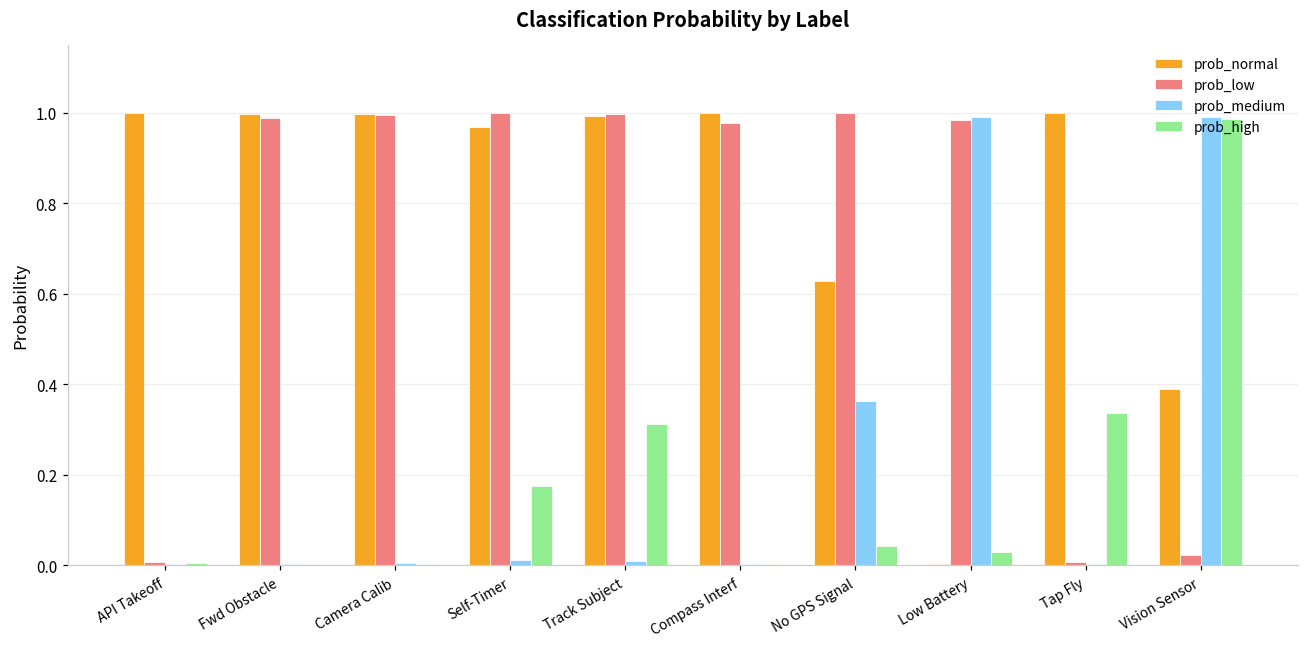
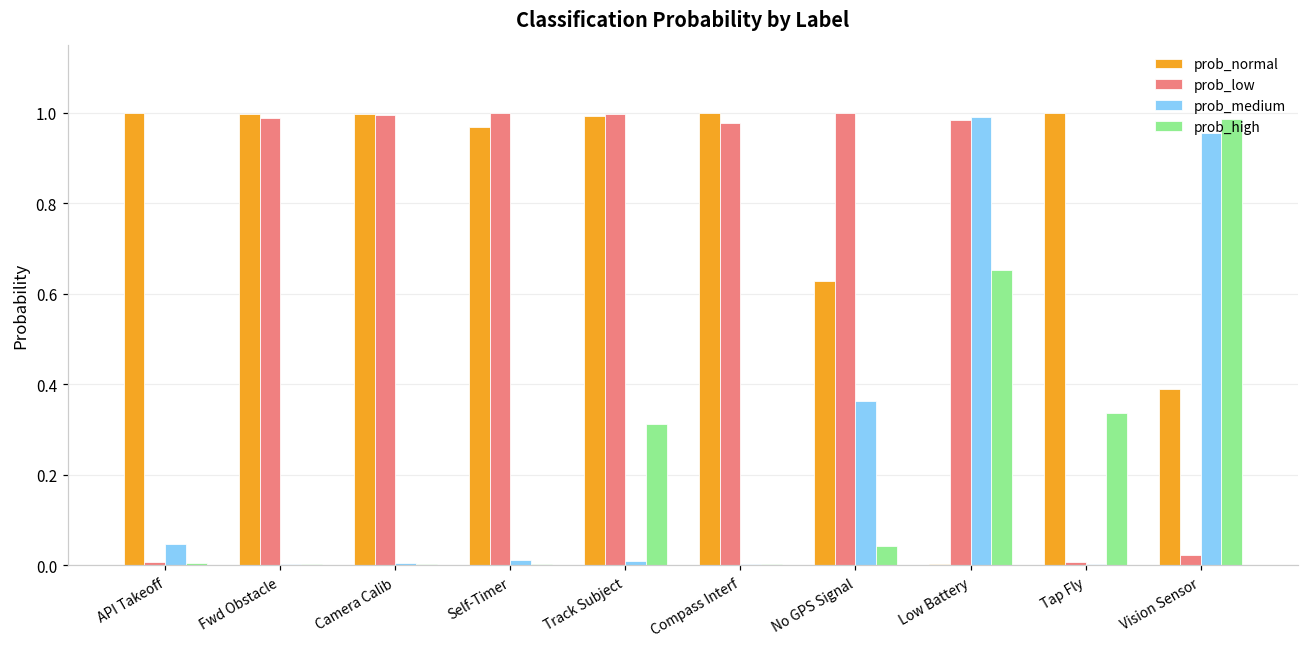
prob_medium, API Takeoff: 0.00 -> 0.05
prob_high, Self-Timer: 0.17 -> 0.00
prob_high, Low Battery: 0.03 -> 0.65
prob_medium, Vision Sensor: 0.99 -> 0.95
